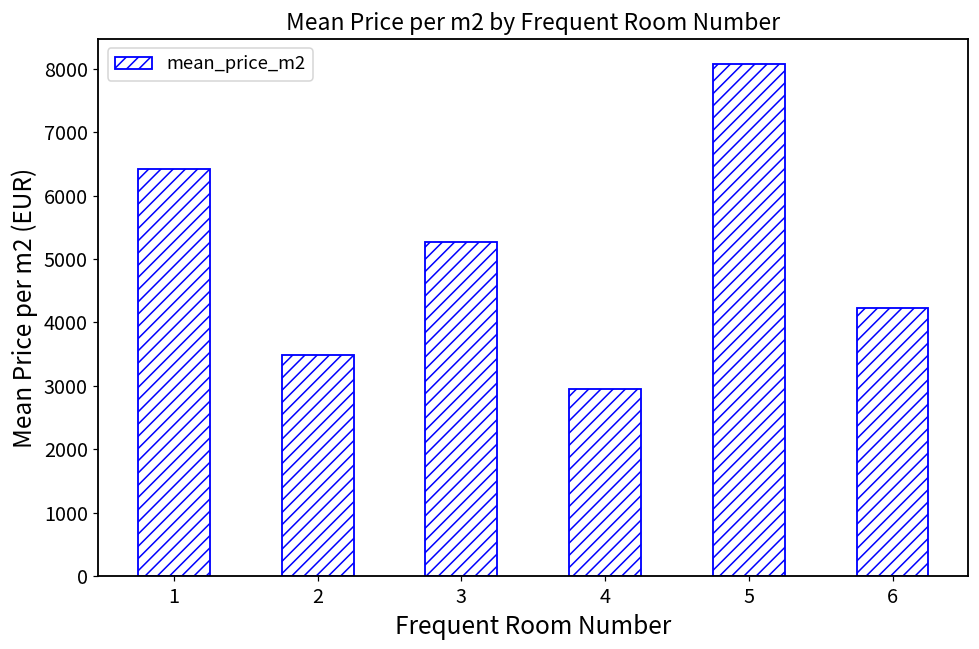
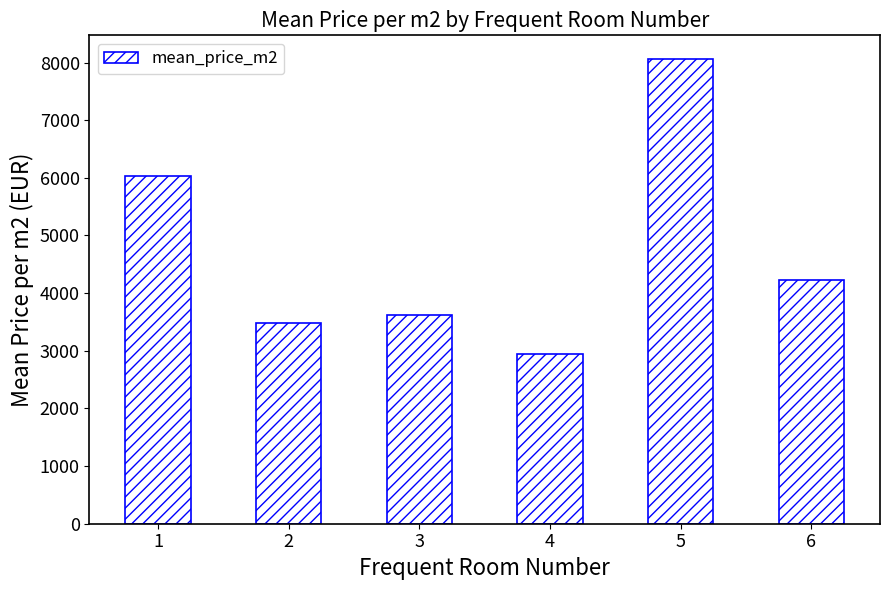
1: 6400 -> 6000
3: 5300 -> 3600
